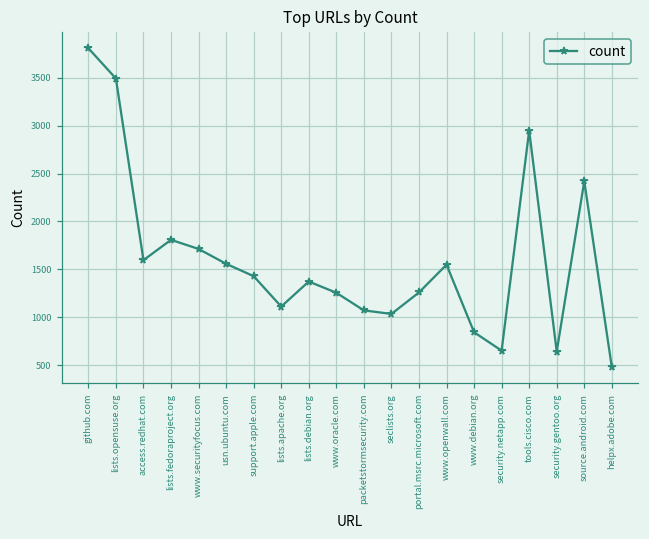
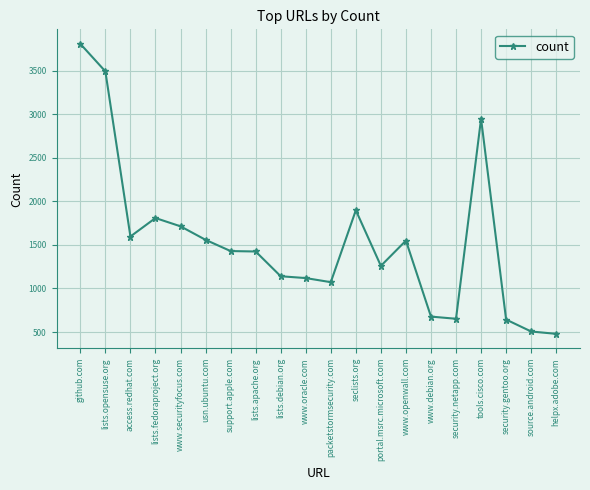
lists.apache.org: 1100 -> 1400
lists.debian.org: 1400 -> 1100
www.oracle.com: 1300 -> 1100
seclists.org: 1000 -> 1900
www.debian.org: 800 -> 700
source.android.com: 2400 -> 500
